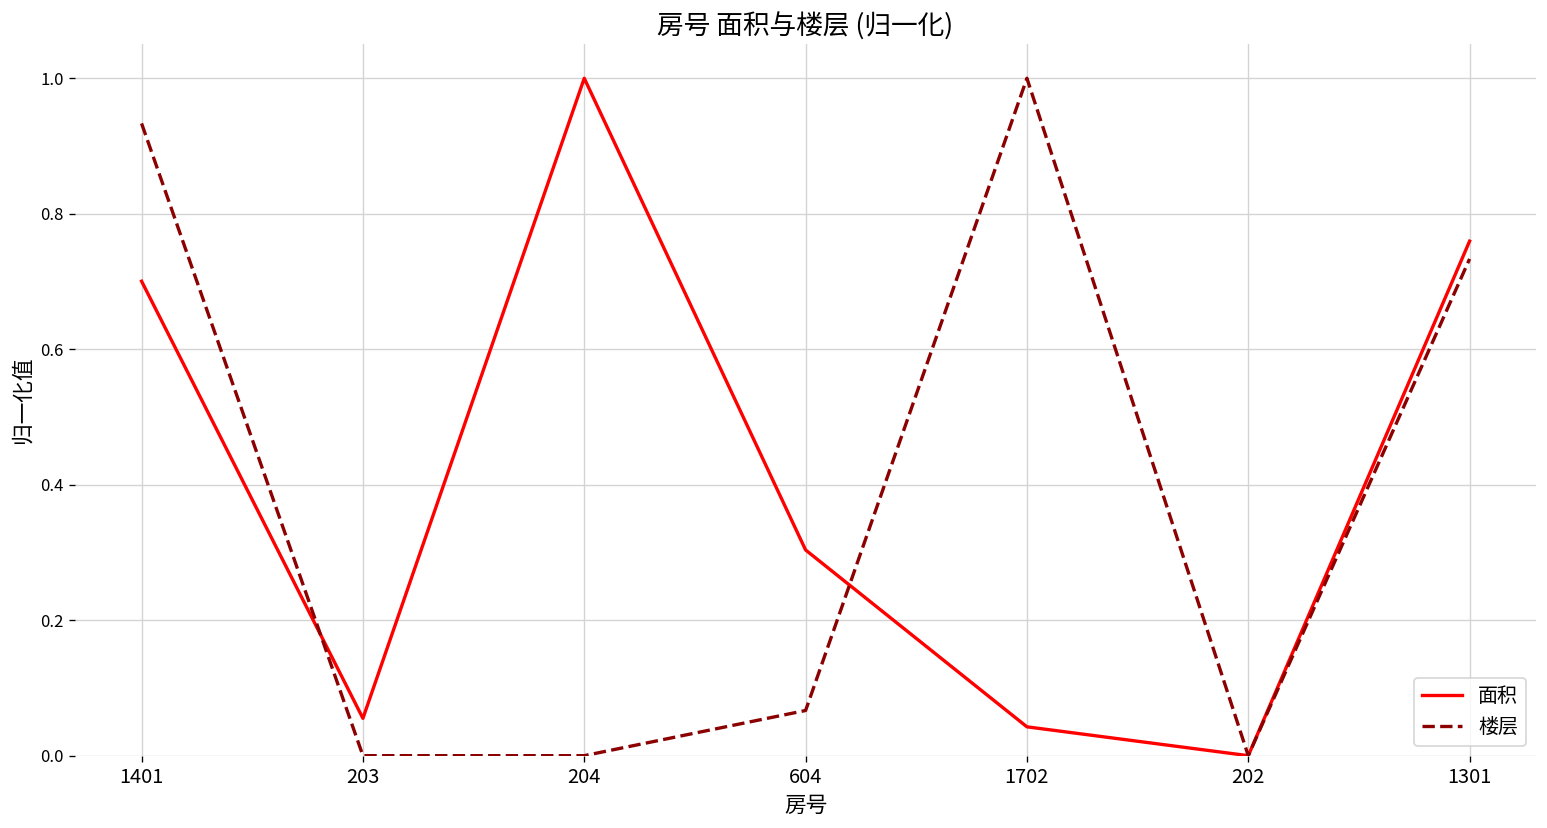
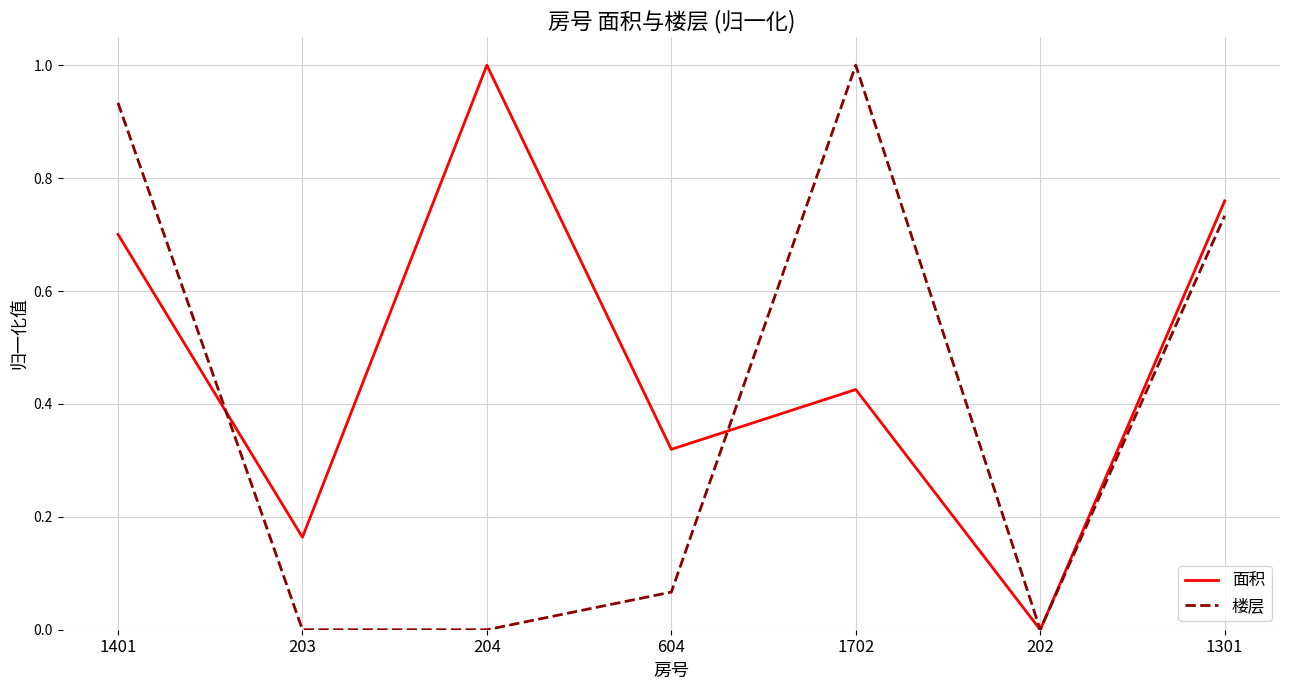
面积, 203: 0.06 -> 0.16
面积, 604: 0.30 -> 0.32
面积, 1702: 0.04 -> 0.43
